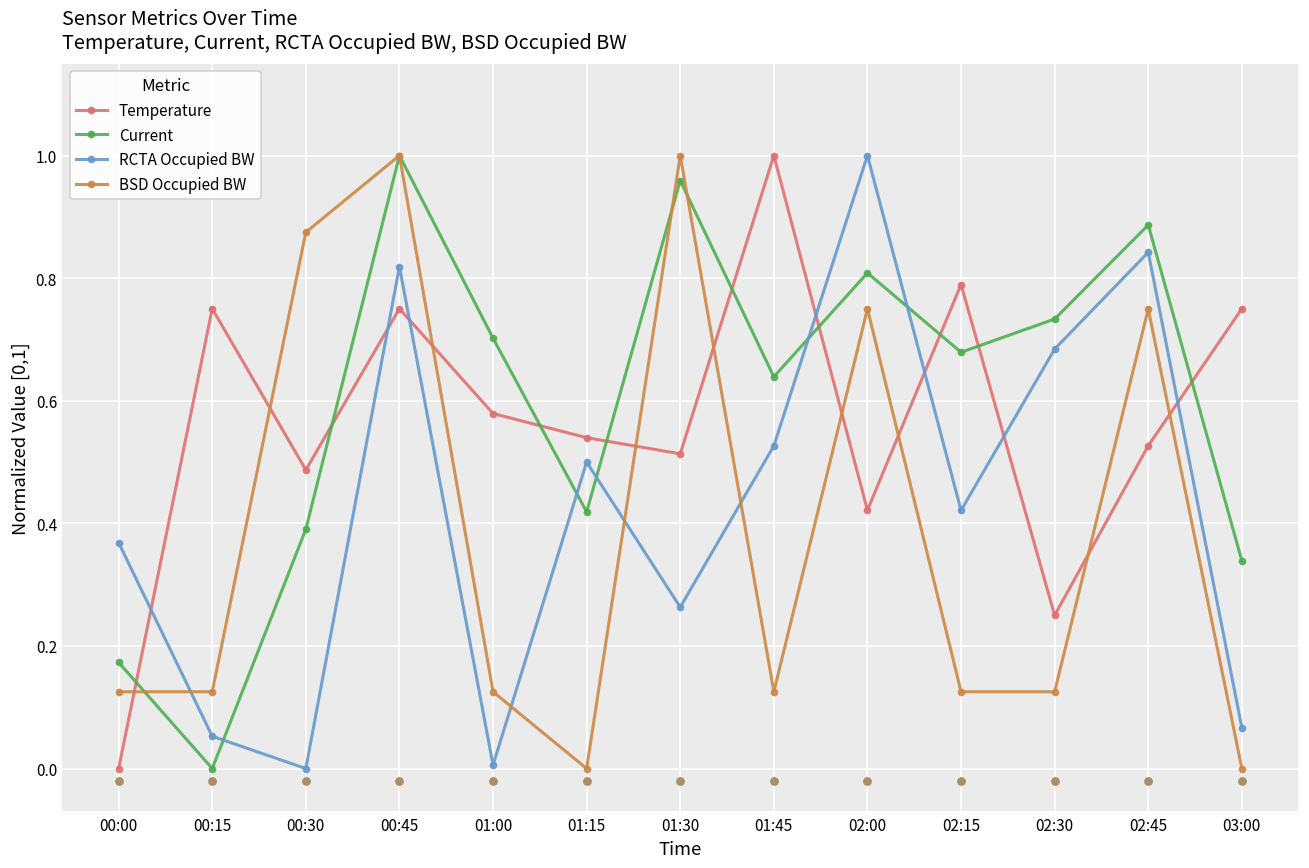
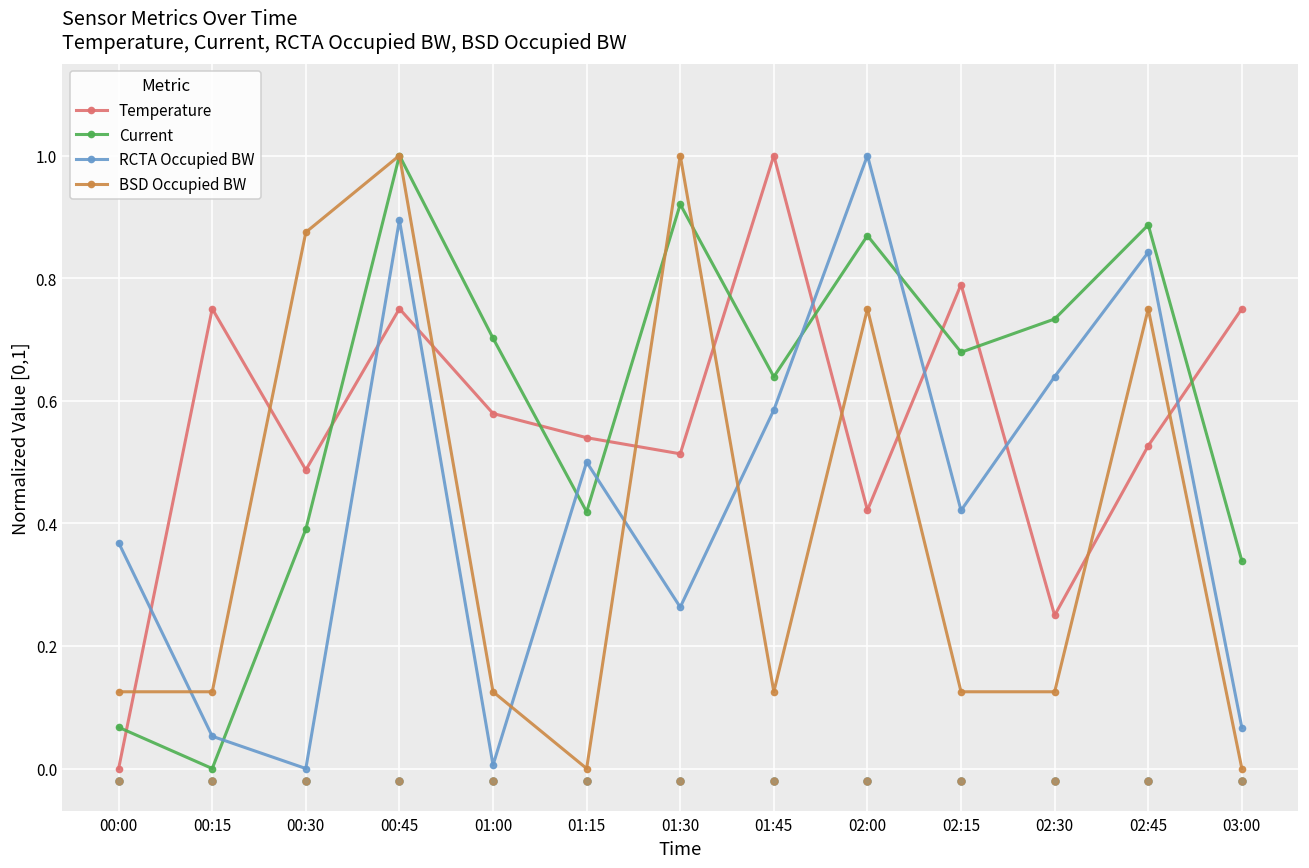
Current, 00:00: 0.17 -> 0.07
RCTA Occupied BW, 00:45: 0.82 -> 0.89
Current, 01:30: 0.96 -> 0.92
RCTA Occupied BW, 01:45: 0.53 -> 0.58
Current, 02:00: 0.81 -> 0.87
RCTA Occupied BW, 02:30: 0.68 -> 0.64
